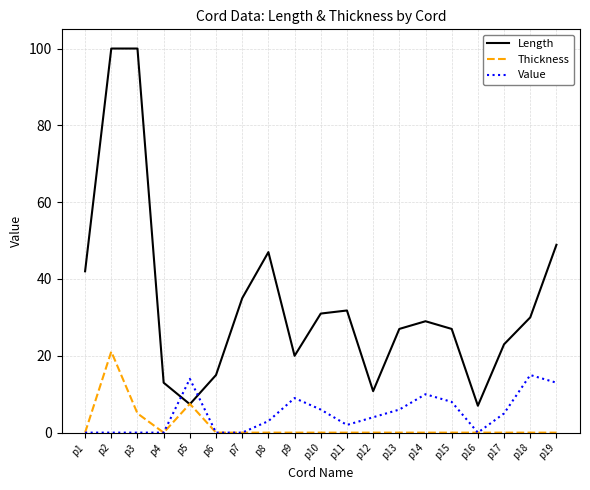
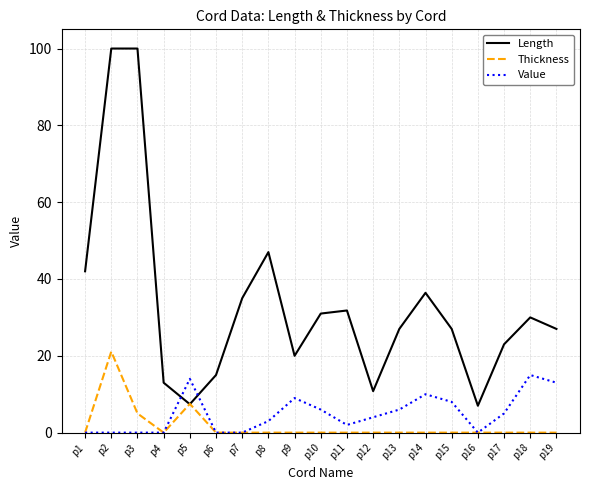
Length, p14: 29 -> 36
Length, p19: 49 -> 27
